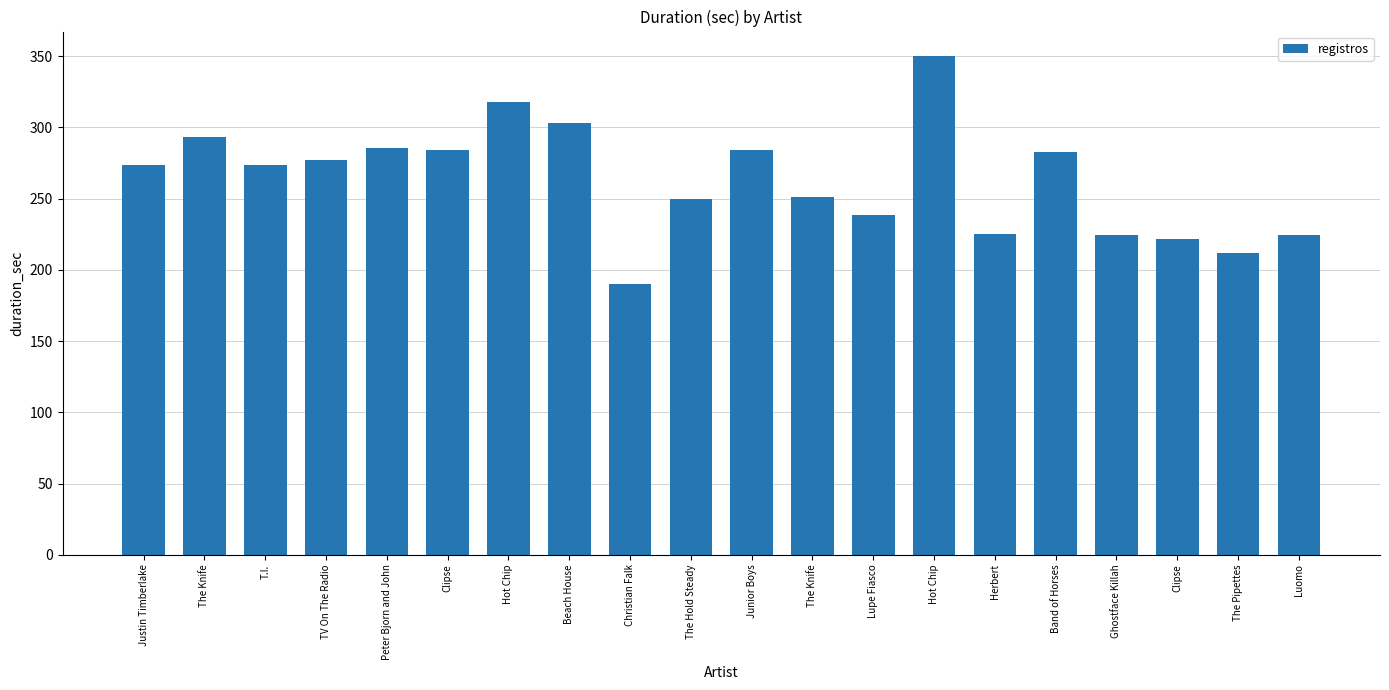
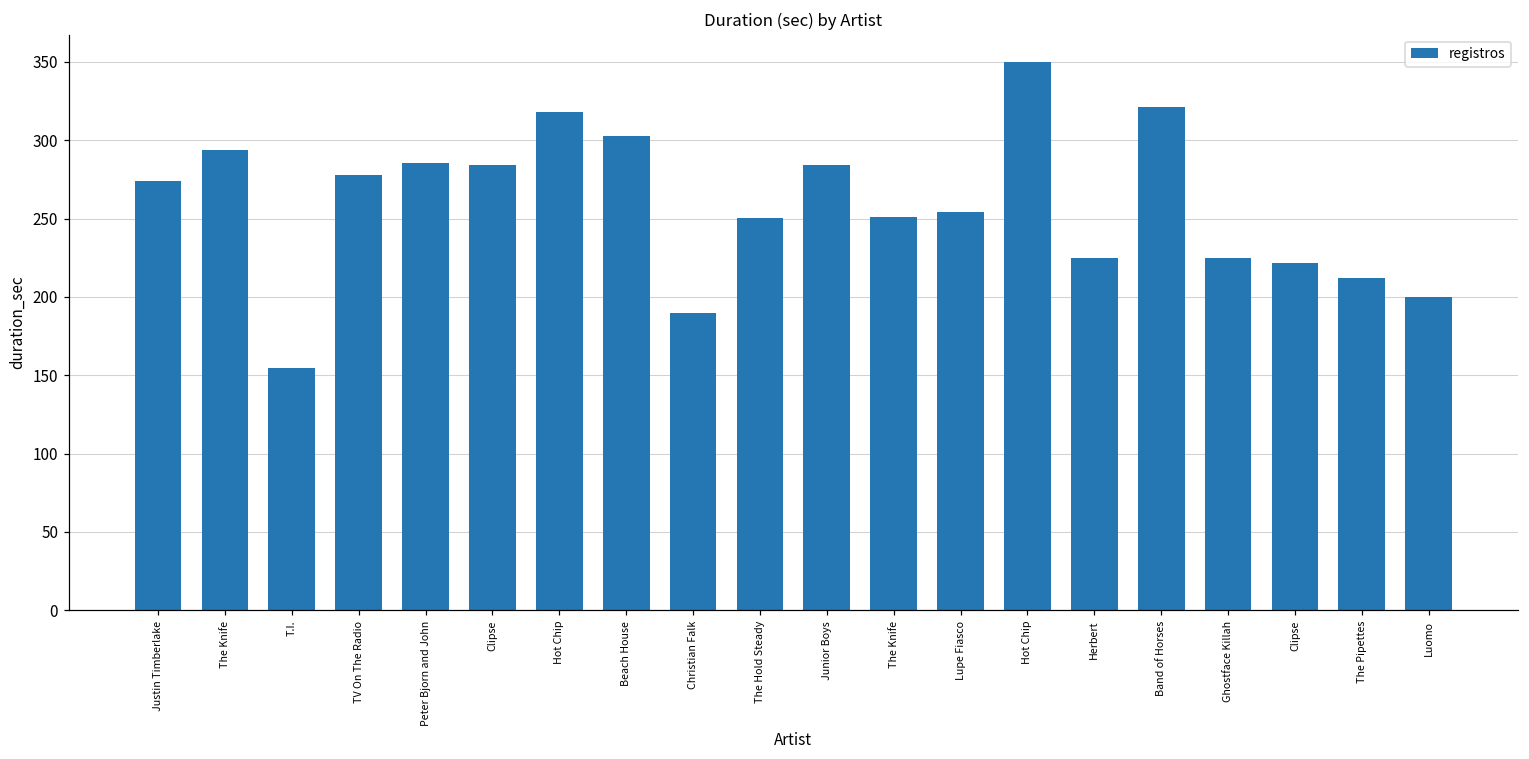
T.I.: 274 -> 154
Lupe Fiasco: 239 -> 254
Band of Horses: 283 -> 321
Luomo: 224 -> 200
